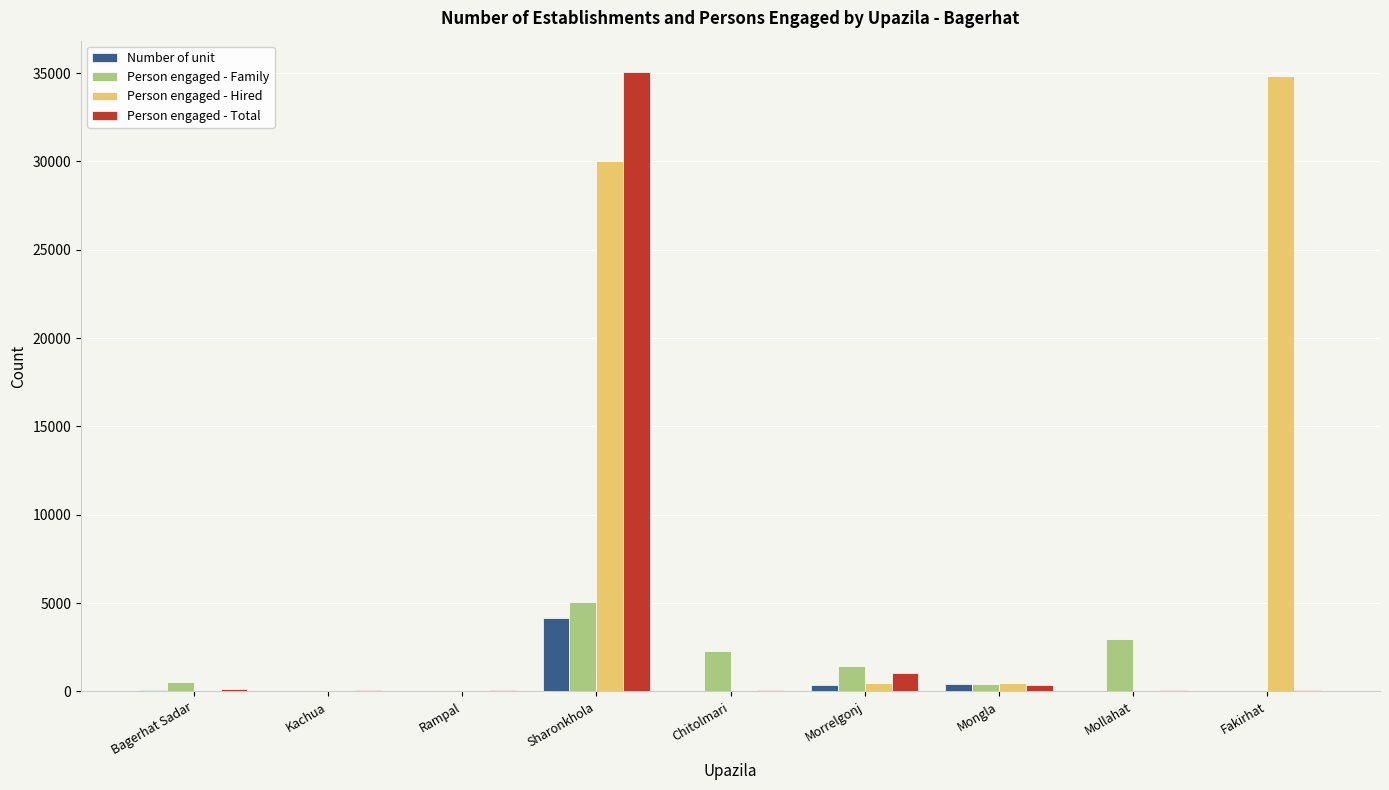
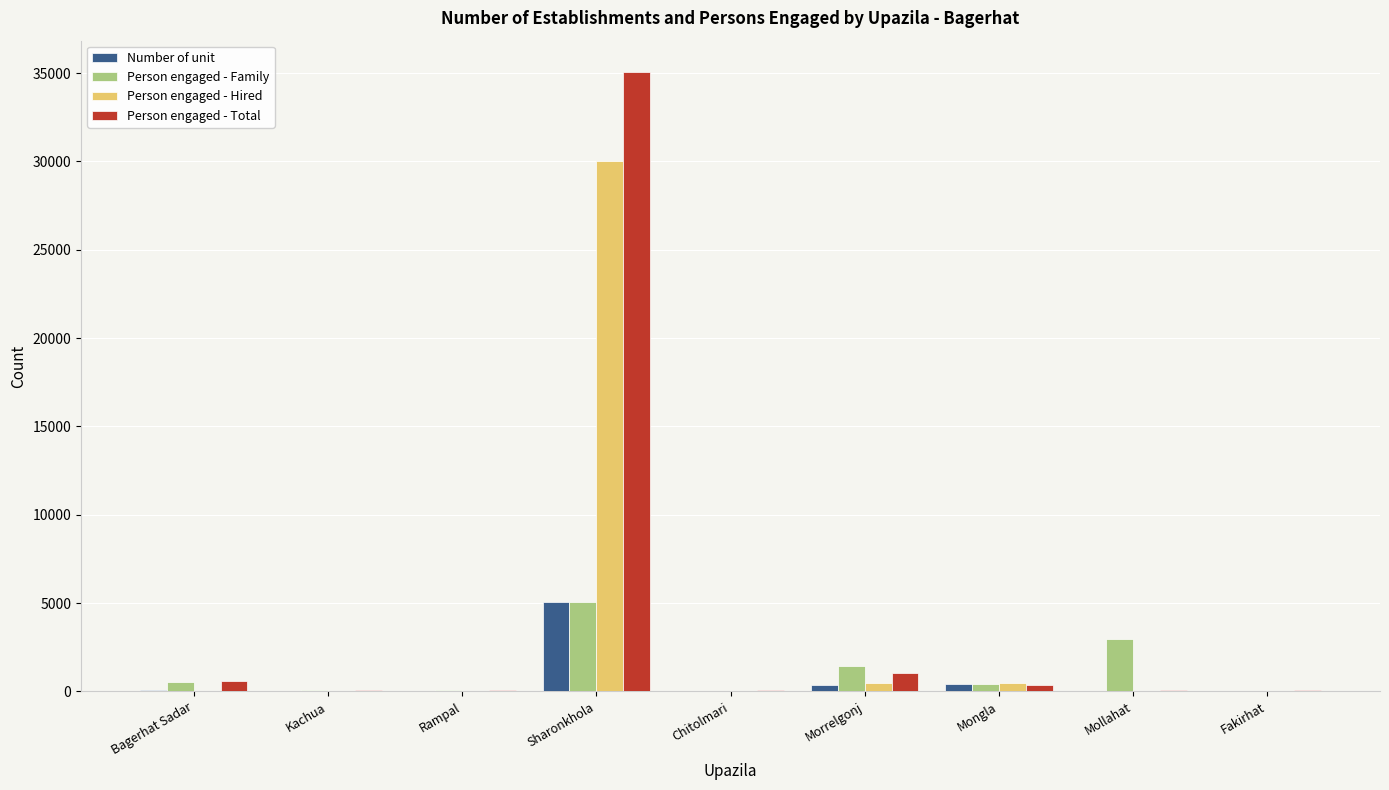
Person engaged - Total, Bagerhat Sadar: 100 -> 600
Number of unit, Sharonkhola: 4200 -> 5100
Person engaged - Family, Chitolmari: 2300 -> 0
Person engaged - Hired, Fakirhat: 34800 -> 0
